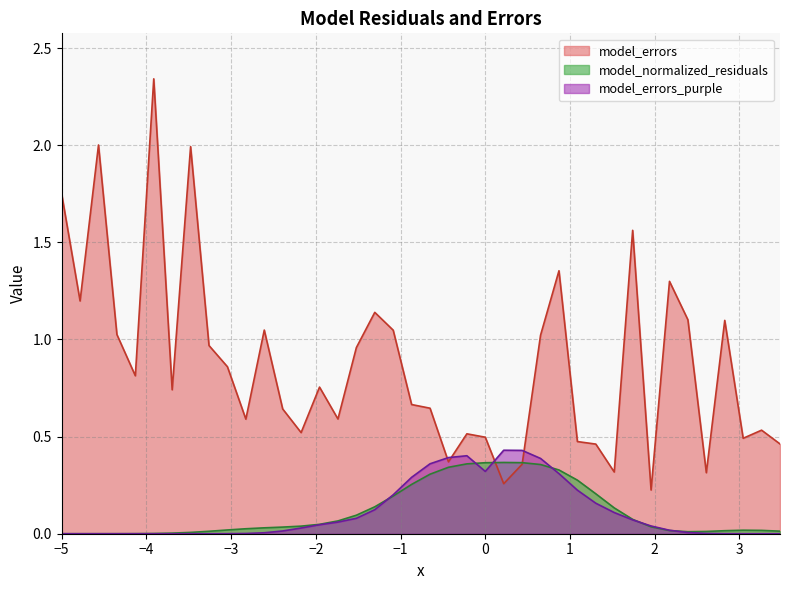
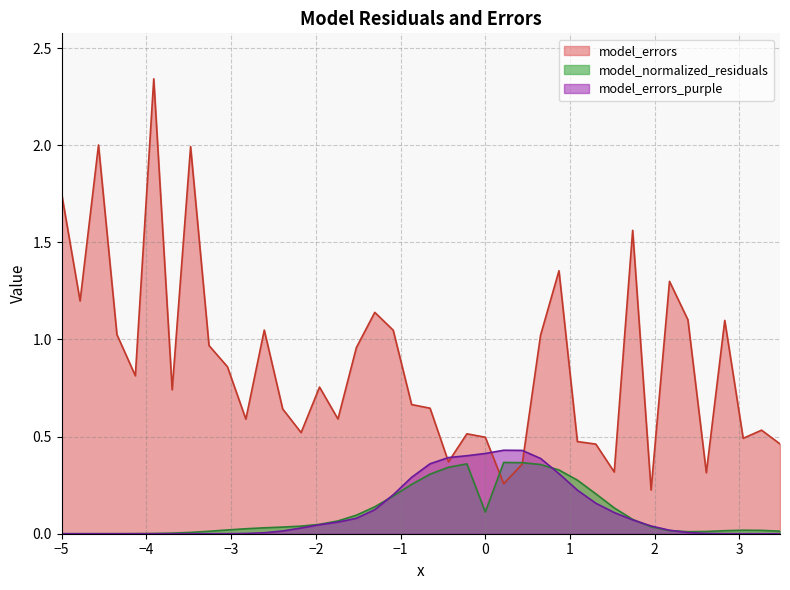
model_normalized_residuals, 0: 0.37 -> 0.11
model_errors_purple, 0: 0.32 -> 0.41
